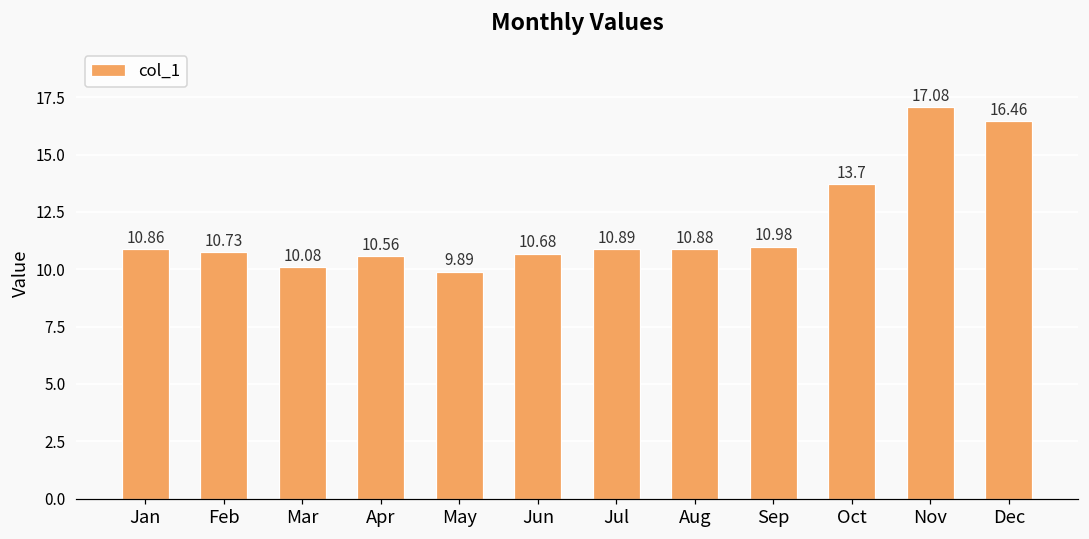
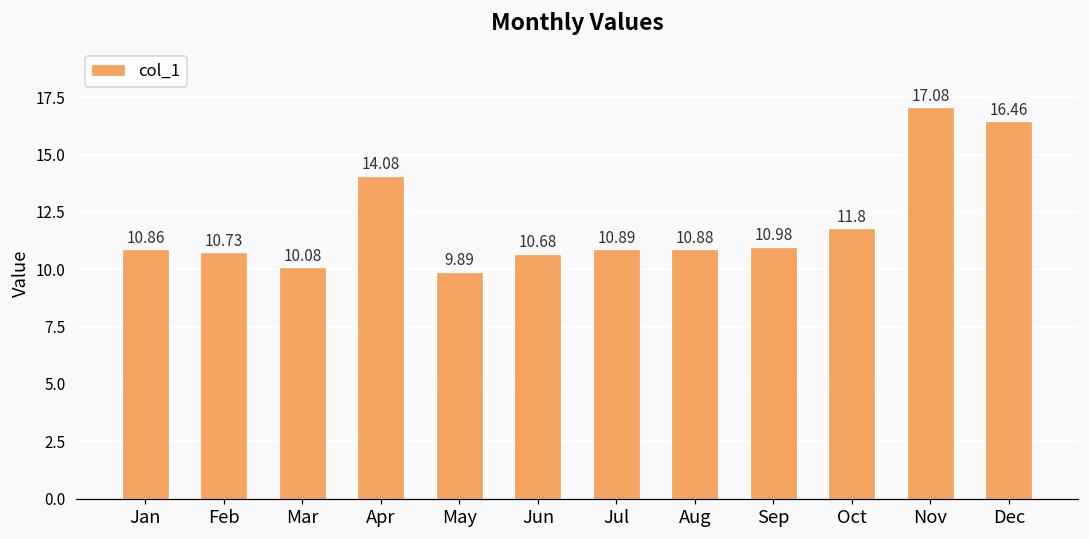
Apr: 10.56 -> 14.08
Oct: 13.7 -> 11.8
